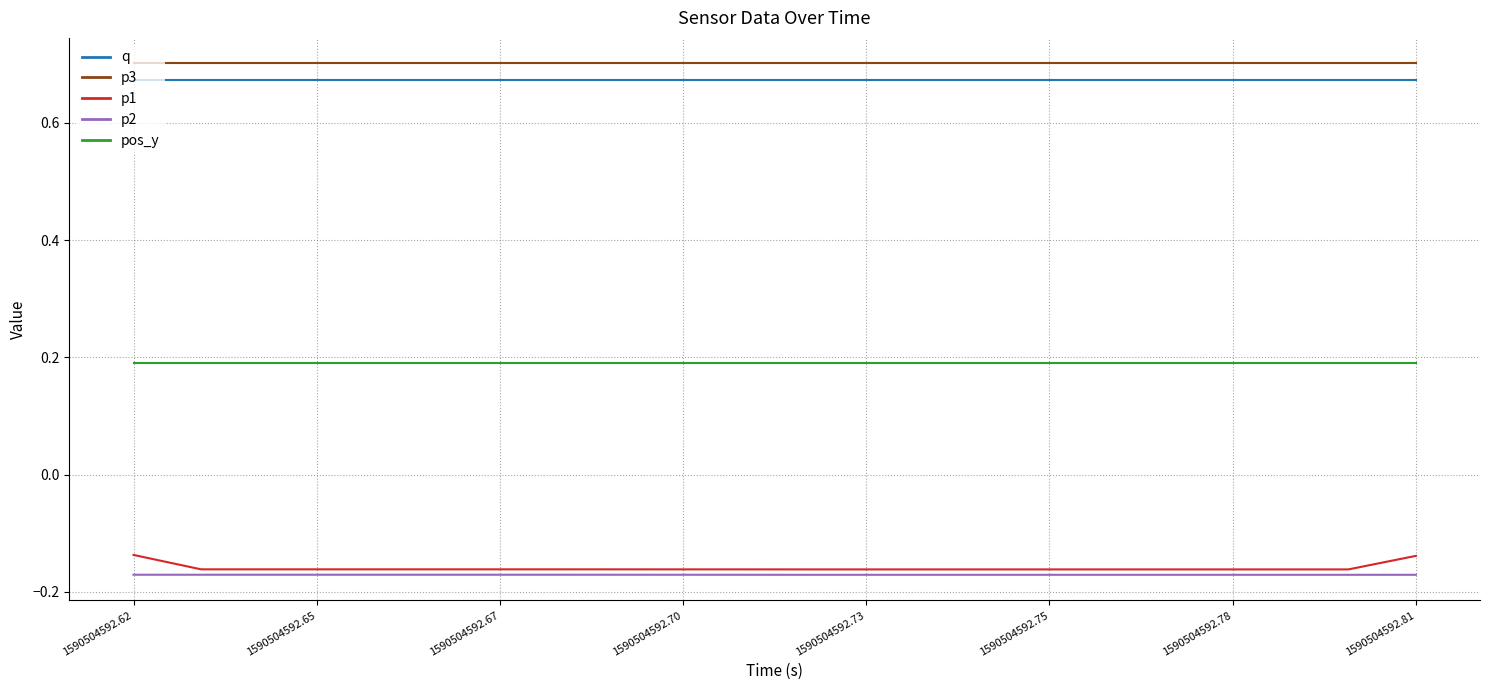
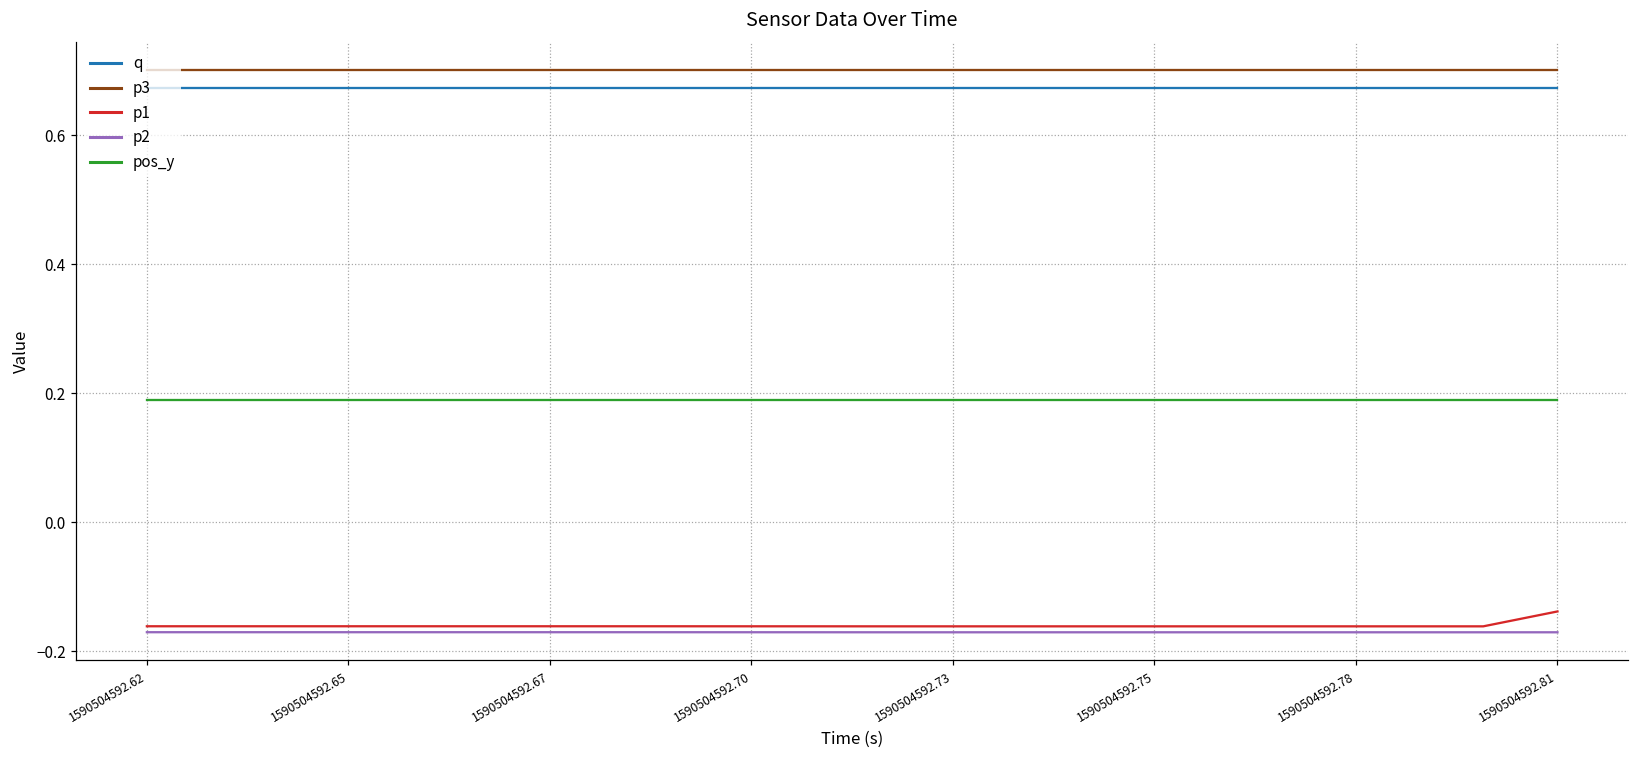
p1, 1590504592.62: -0.14 -> -0.16
